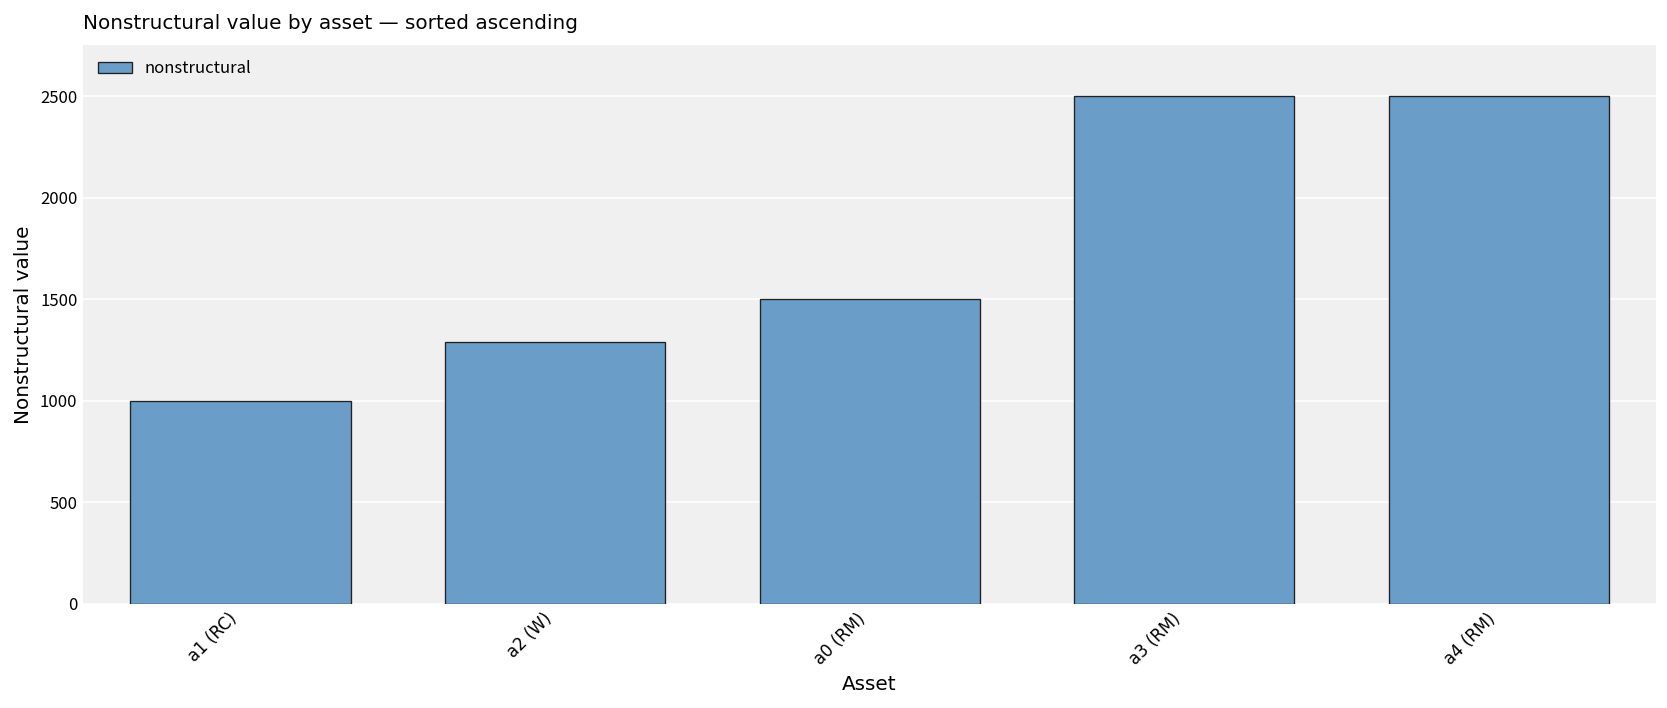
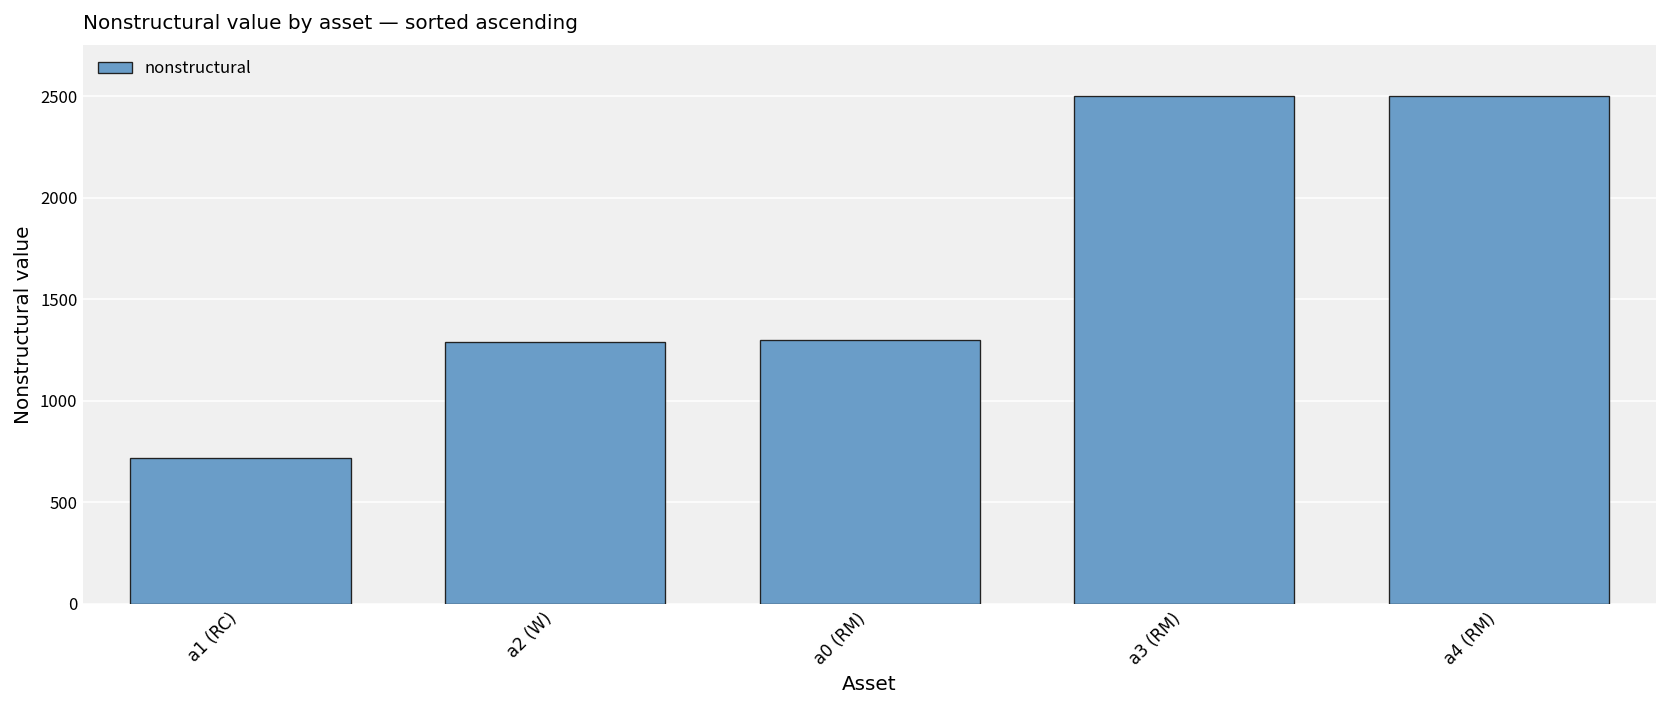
a1 (RC): 1000 -> 720
a0 (RM): 1500 -> 1300
